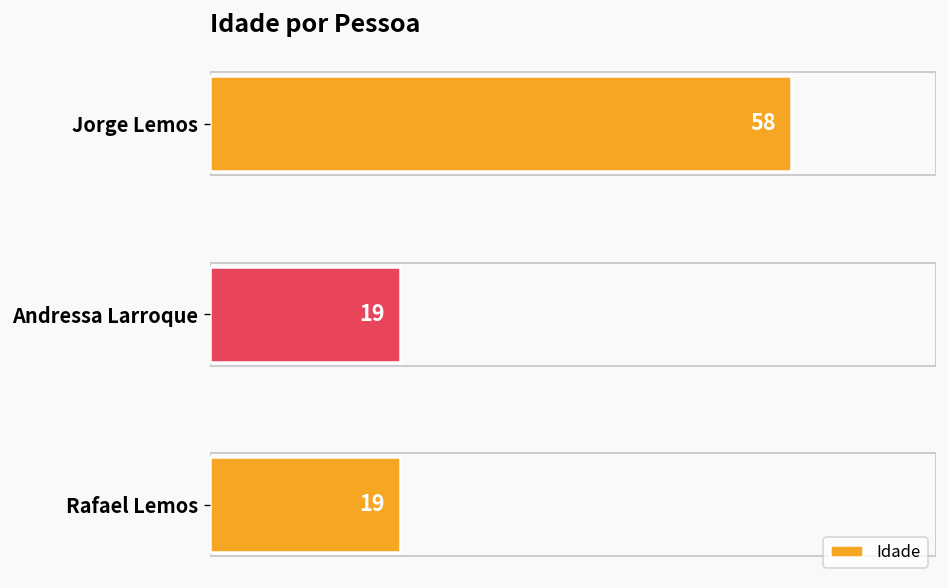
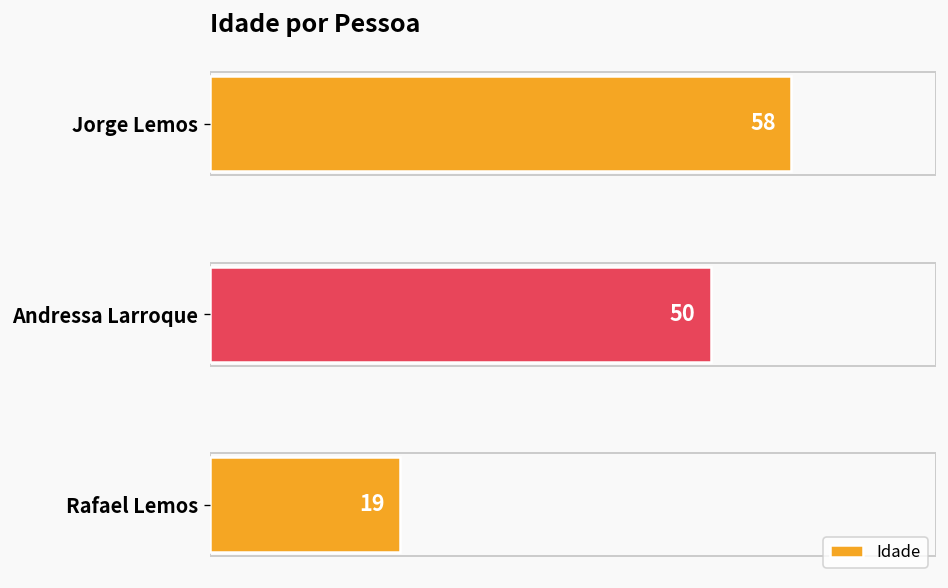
Andressa Larroque: 19 -> 50
